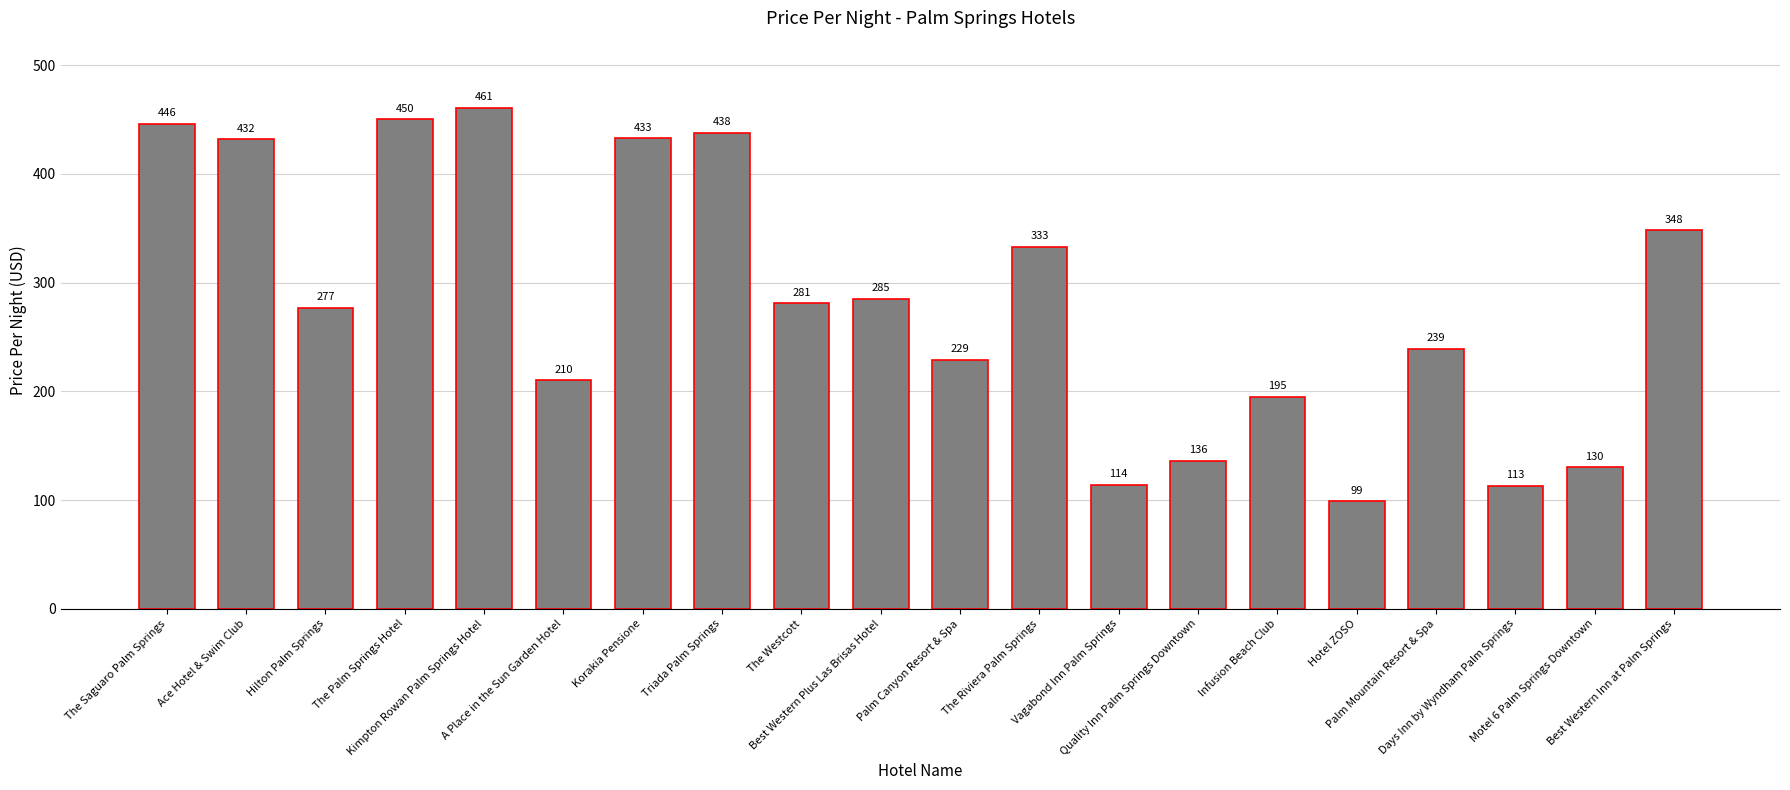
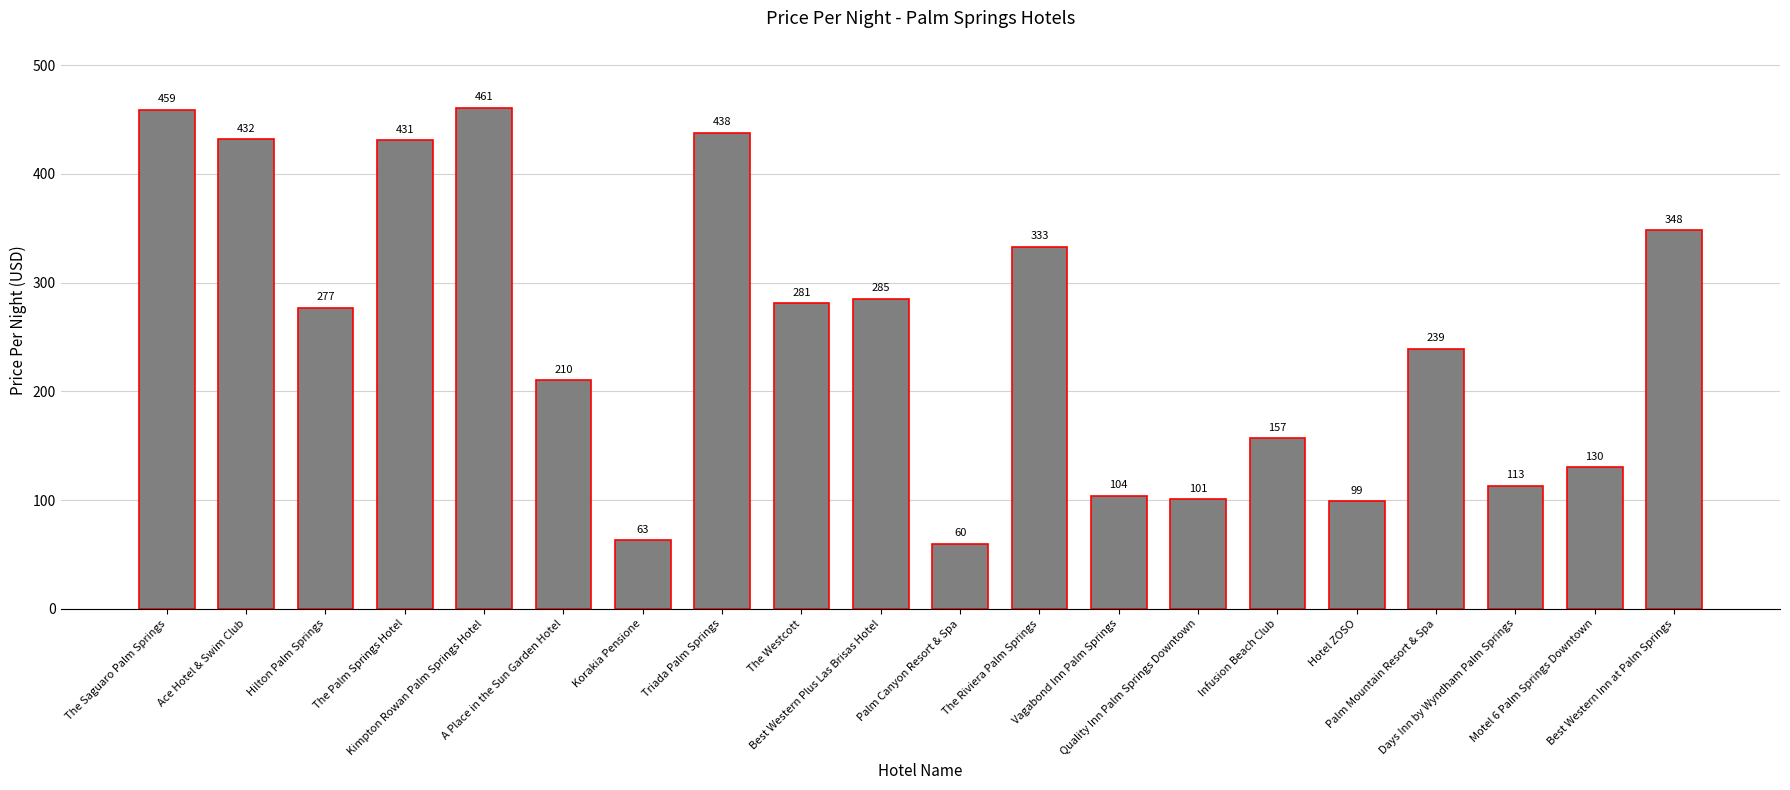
The Saguaro Palm Springs: 446 -> 459
The Palm Springs Hotel: 450 -> 431
Korakia Pensione: 433 -> 63
Palm Canyon Resort & Spa: 229 -> 60
Vagabond Inn Palm Springs: 114 -> 104
Quality Inn Palm Springs Downtown: 136 -> 101
Infusion Beach Club: 195 -> 157
